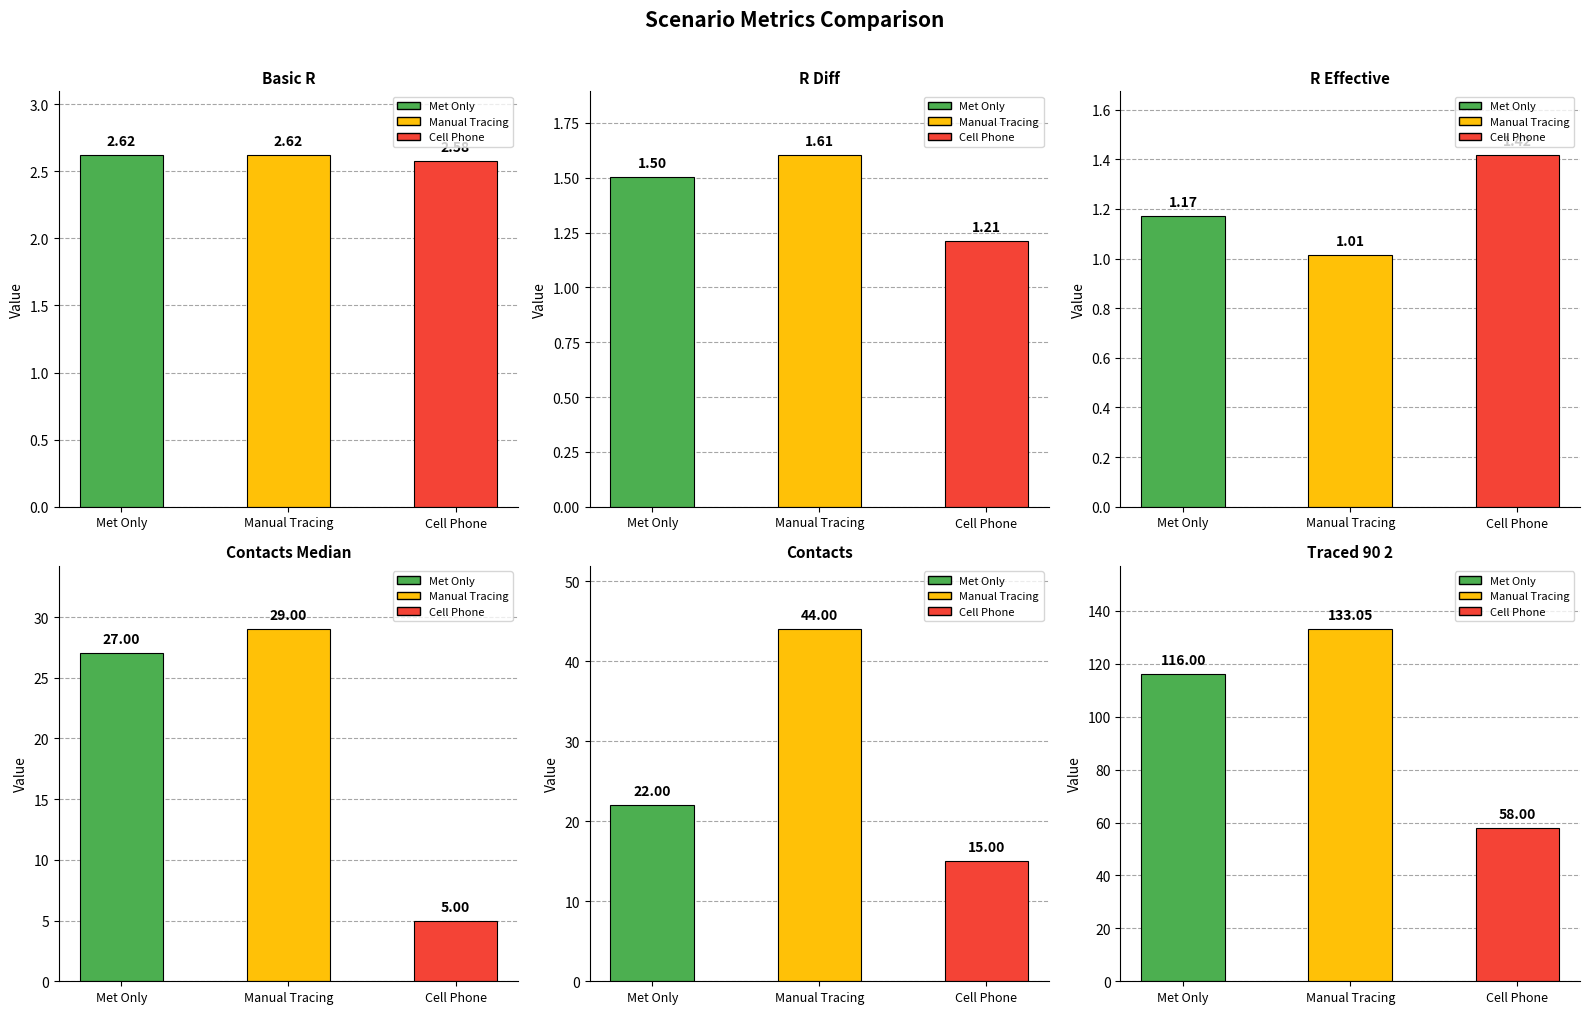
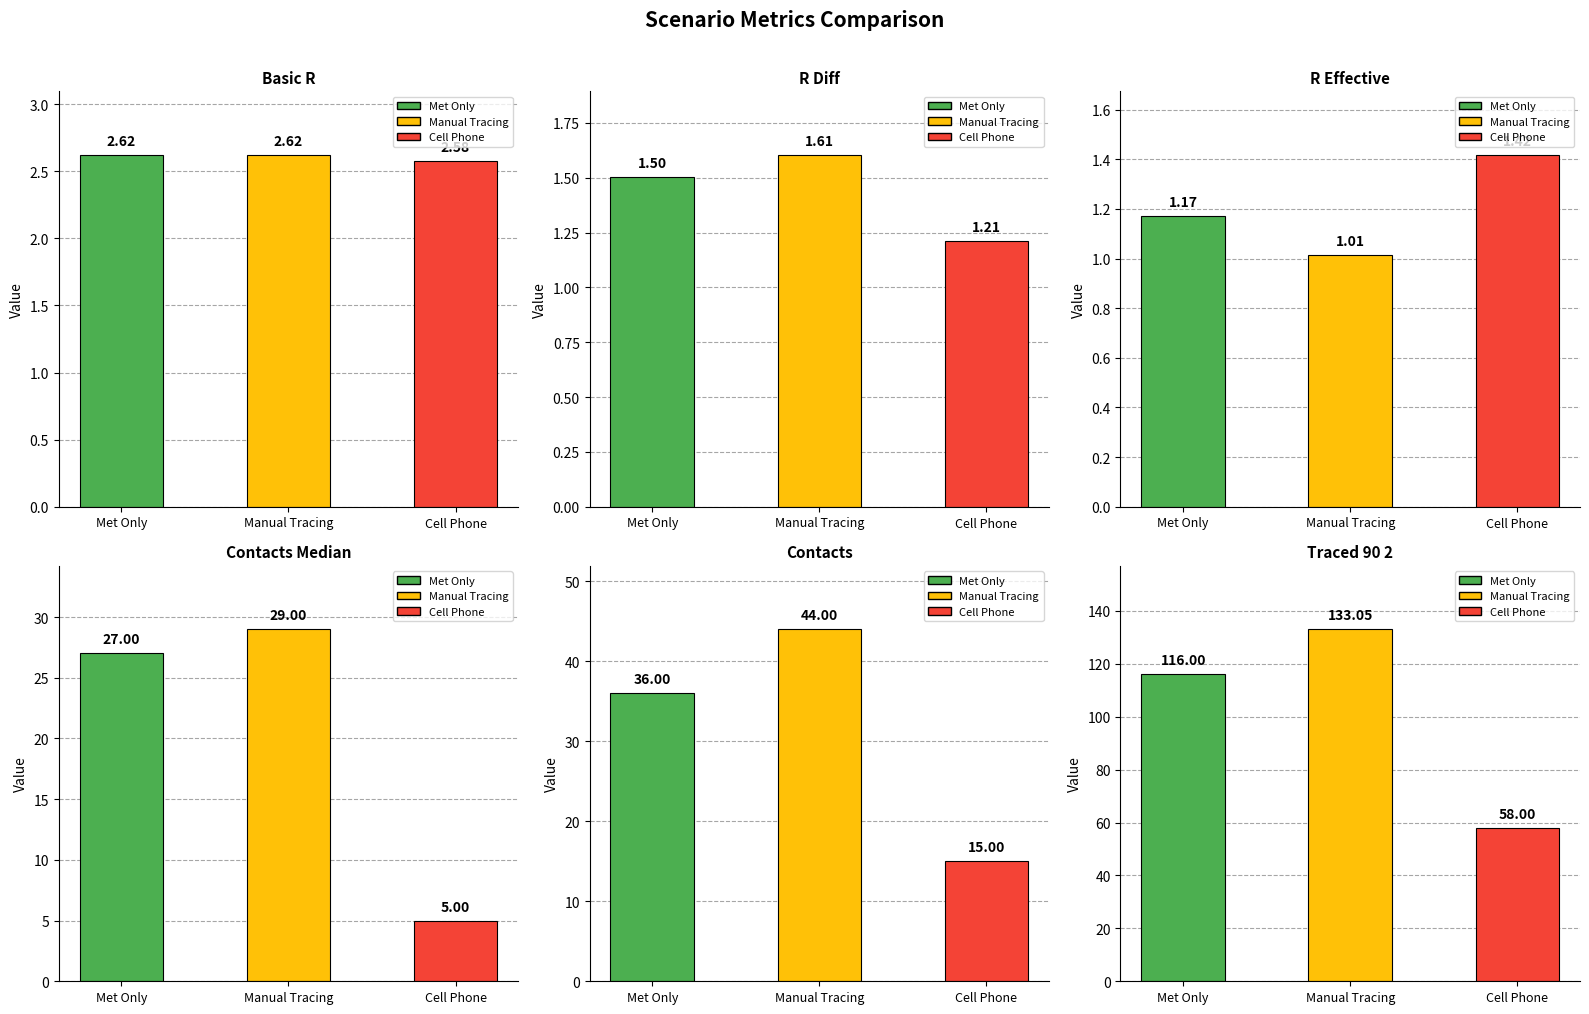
Contacts, Met Only: 22.00 -> 36.00
